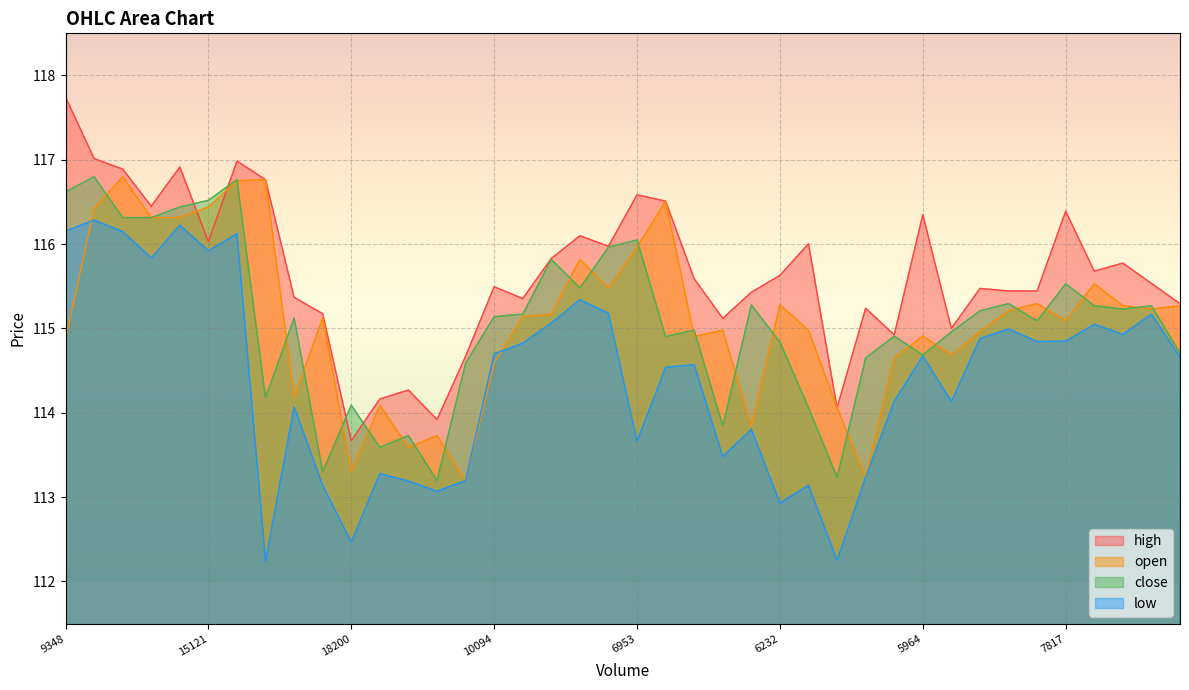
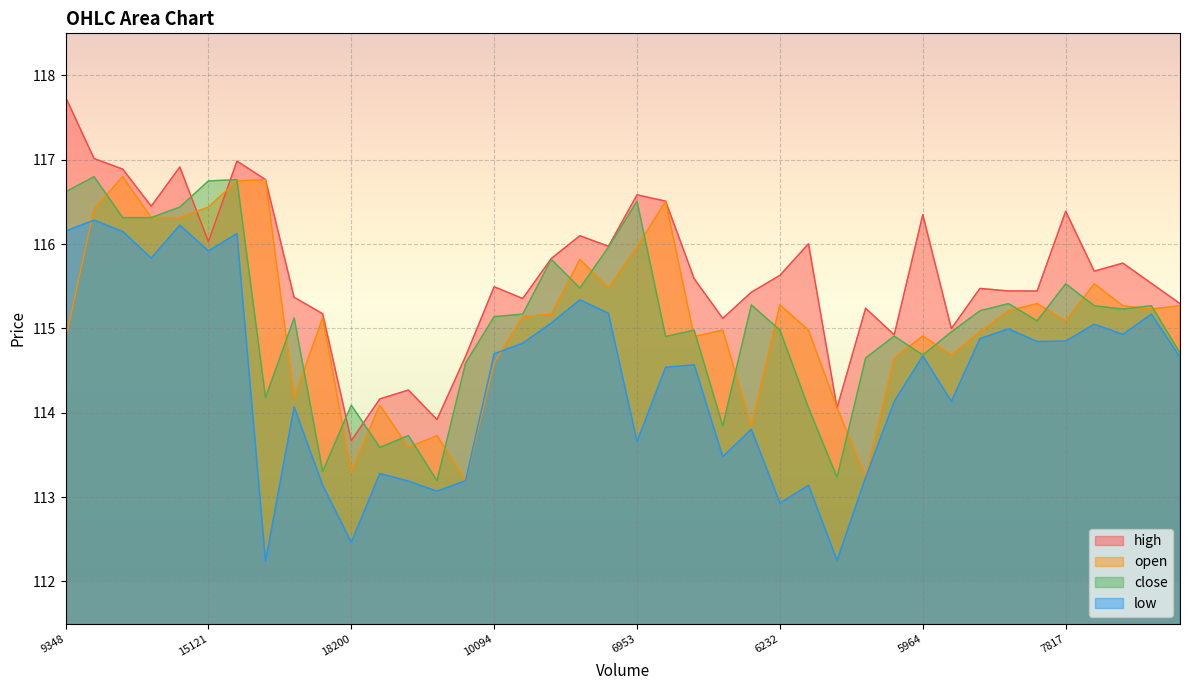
close, 15121: 116.5 -> 116.8
close, 6953: 116.1 -> 116.5
close, 6232: 114.8 -> 115.0
